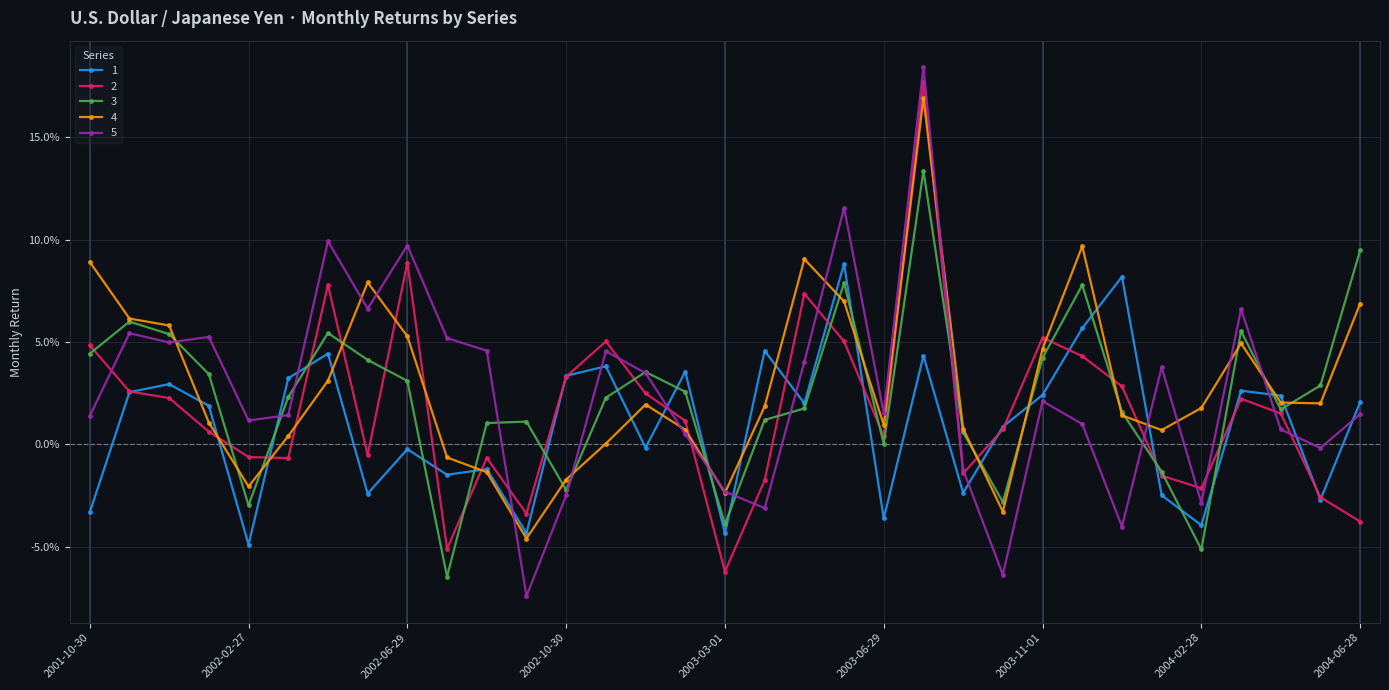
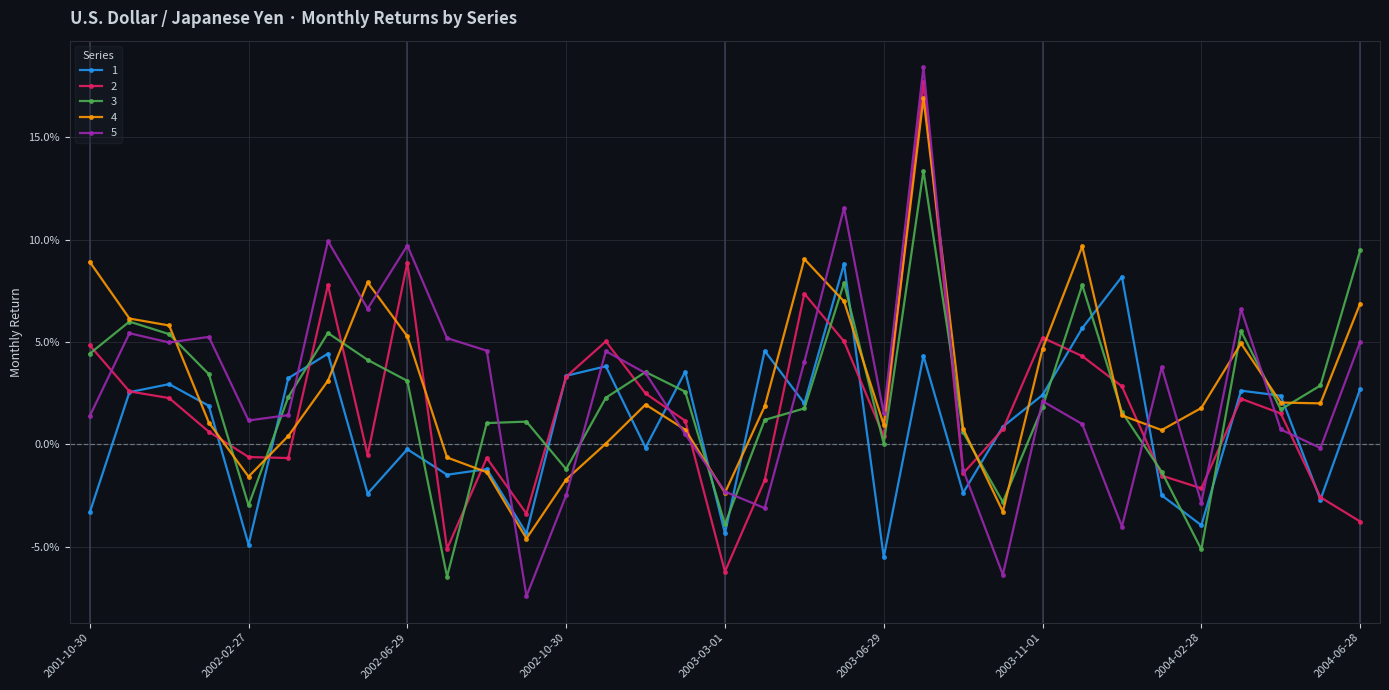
4, 2002-02-27: -2.1% -> -1.6%
3, 2002-10-30: -2.2% -> -1.2%
1, 2003-06-29: -3.6% -> -5.5%
3, 2003-11-01: 4.2% -> 1.8%
1, 2004-06-28: 2.1% -> 2.7%
5, 2004-06-28: 1.5% -> 5.0%
